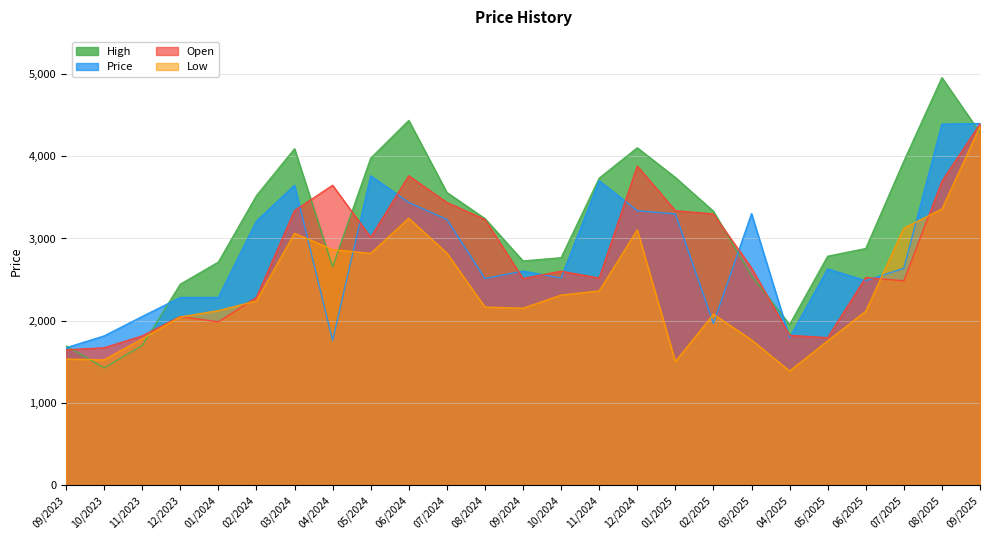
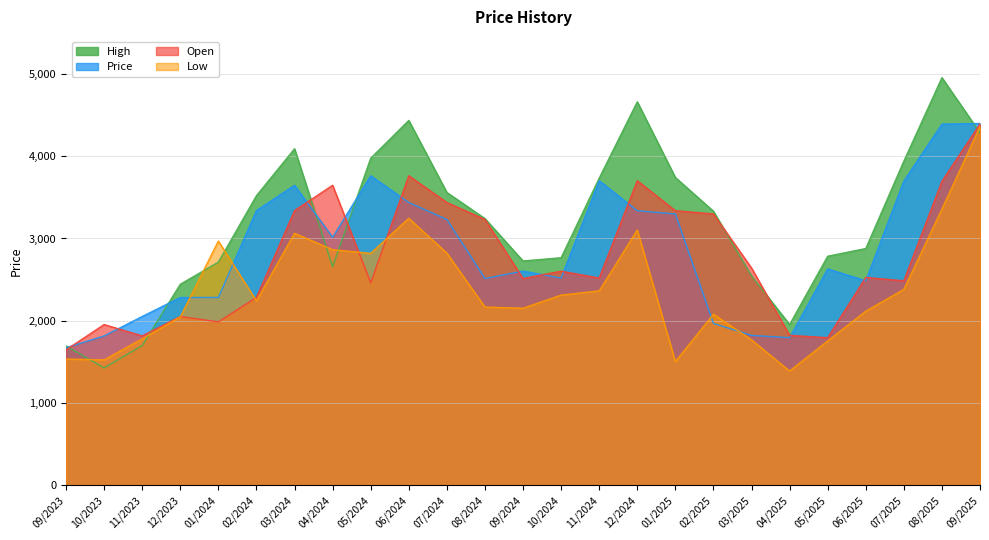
Open, 10/2023: 1,700 -> 2,000
Low, 01/2024: 2,100 -> 3,000
Price, 02/2024: 3,200 -> 3,300
Price, 04/2024: 1,800 -> 3,000
Open, 05/2024: 3,000 -> 2,500
High, 12/2024: 4,100 -> 4,700
Open, 12/2024: 3,900 -> 3,700
Price, 03/2025: 3,300 -> 1,800
Price, 07/2025: 2,600 -> 3,700
Low, 07/2025: 3,100 -> 2,400
